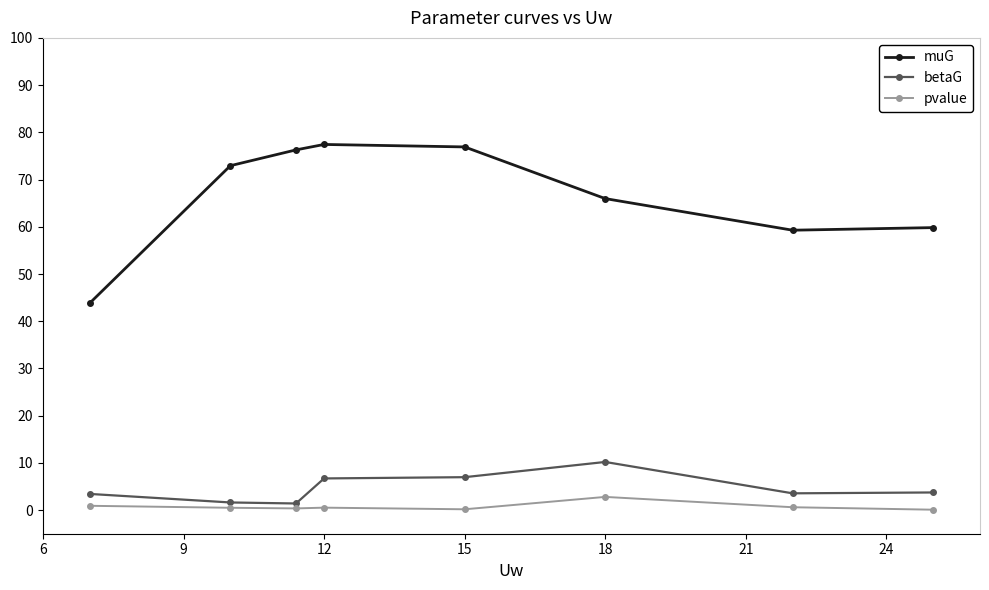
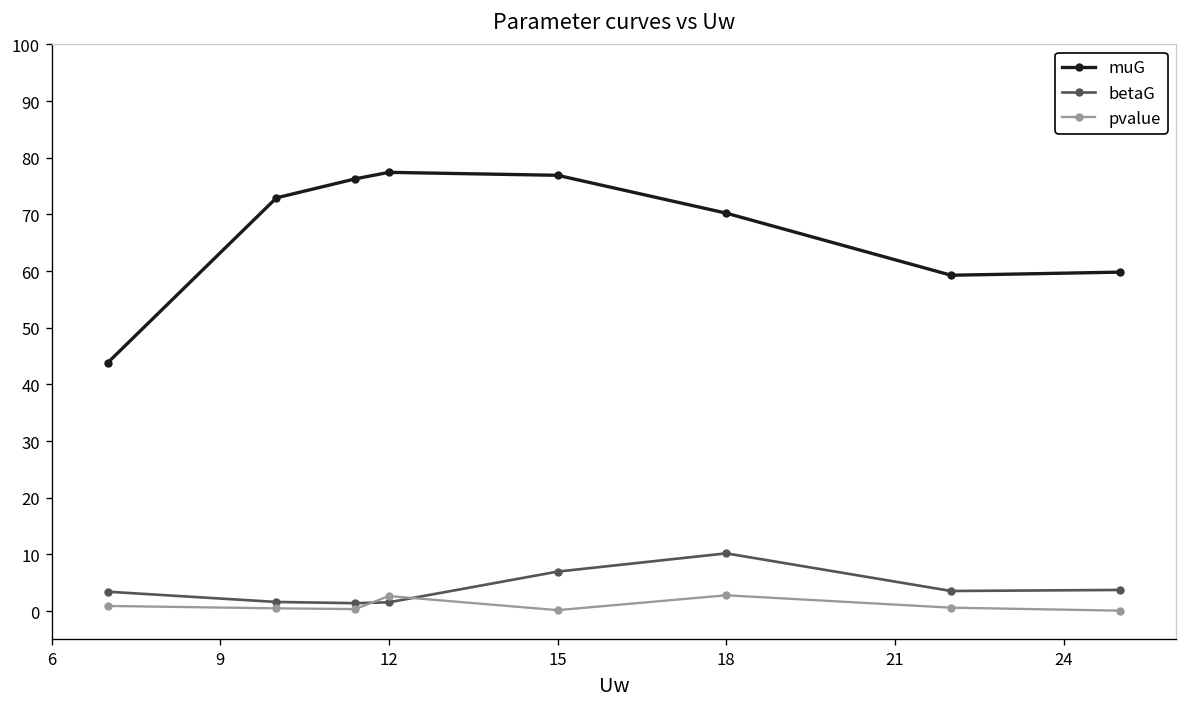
betaG, 12: 7 -> 2
pvalue, 12: 1 -> 3
muG, 18: 66 -> 70
